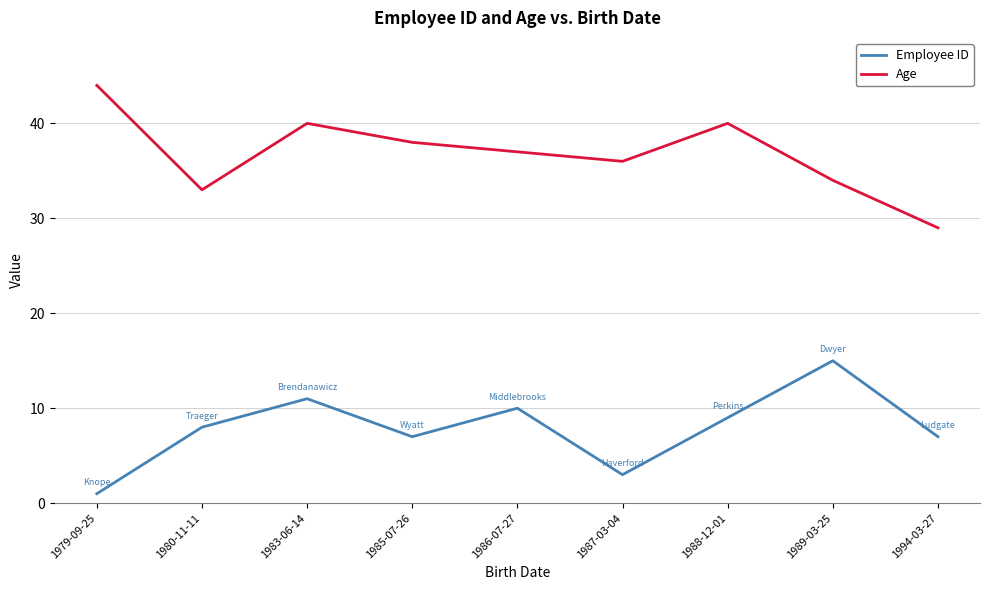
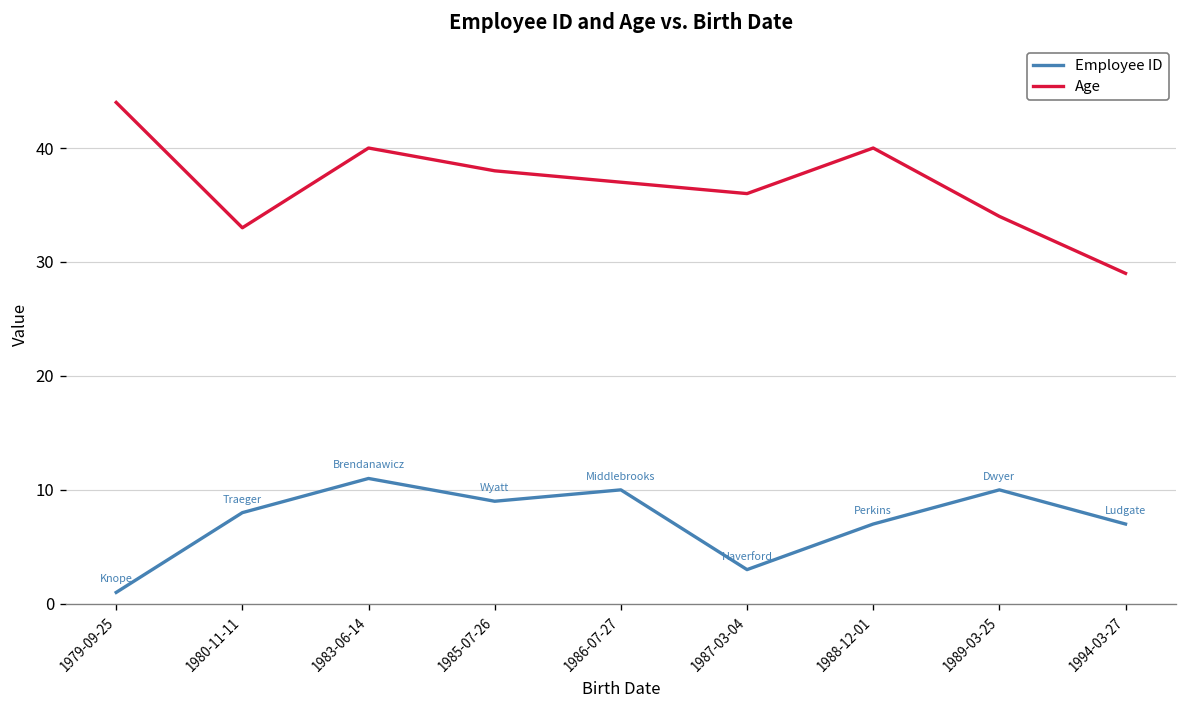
Employee ID, 1985-07-26: 7 -> 9
Employee ID, 1988-12-01: 9 -> 7
Employee ID, 1989-03-25: 15 -> 10
